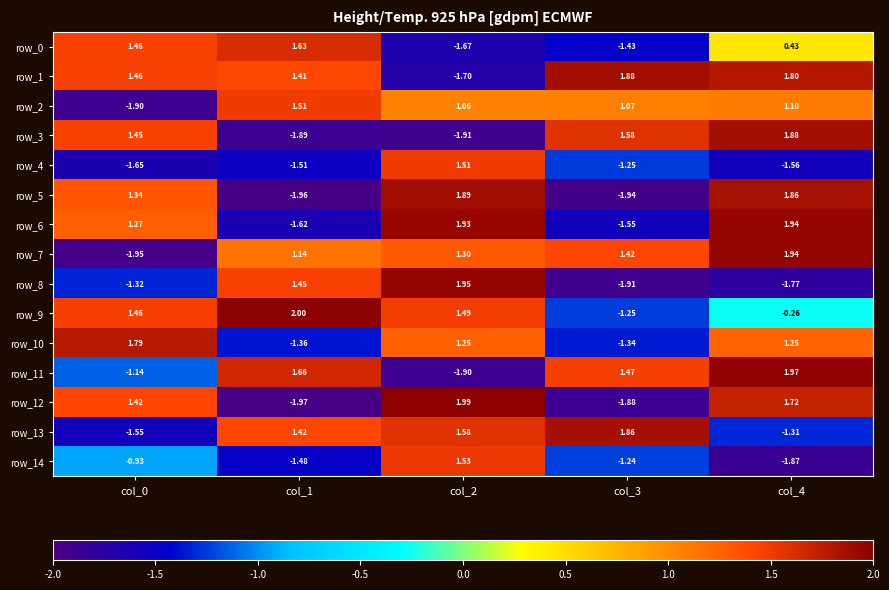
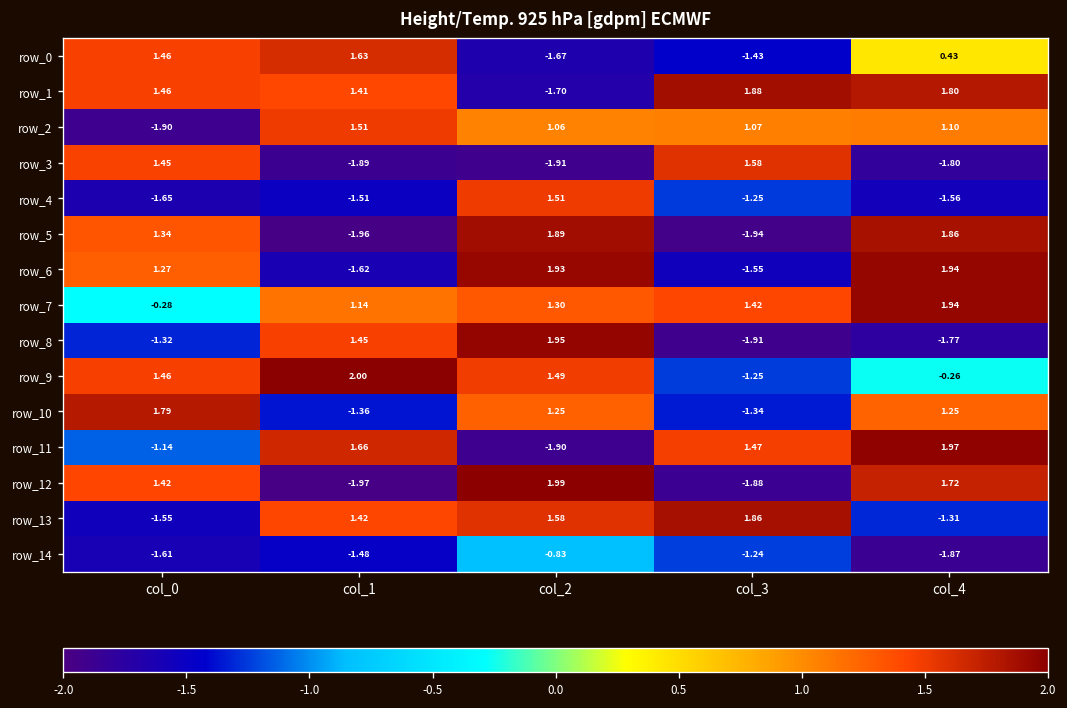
row_3, col_4: 1.88 -> -1.80
row_7, col_0: -1.95 -> -0.28
row_14, col_0: -0.93 -> -1.61
row_14, col_2: 1.53 -> -0.83
